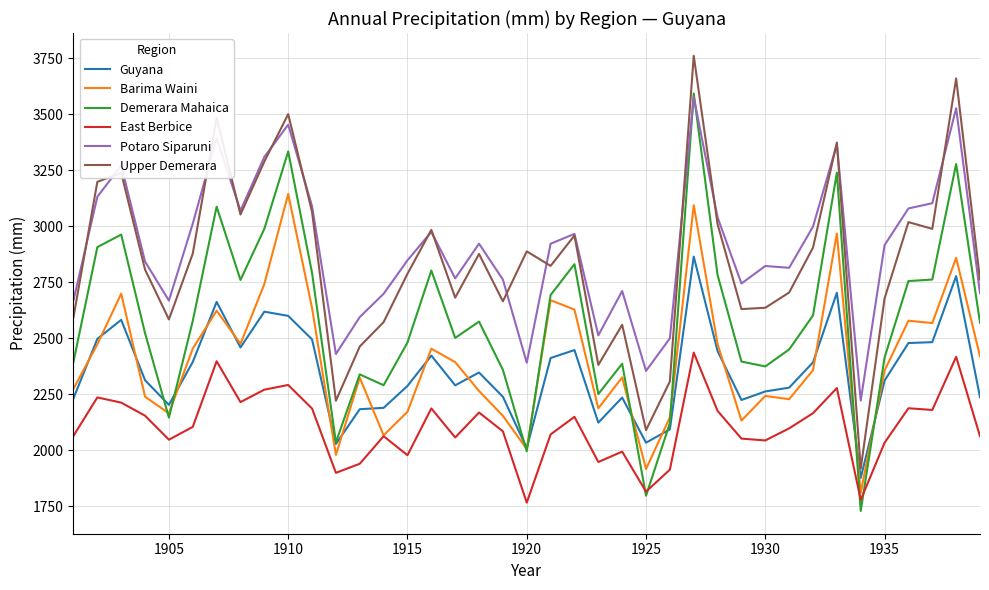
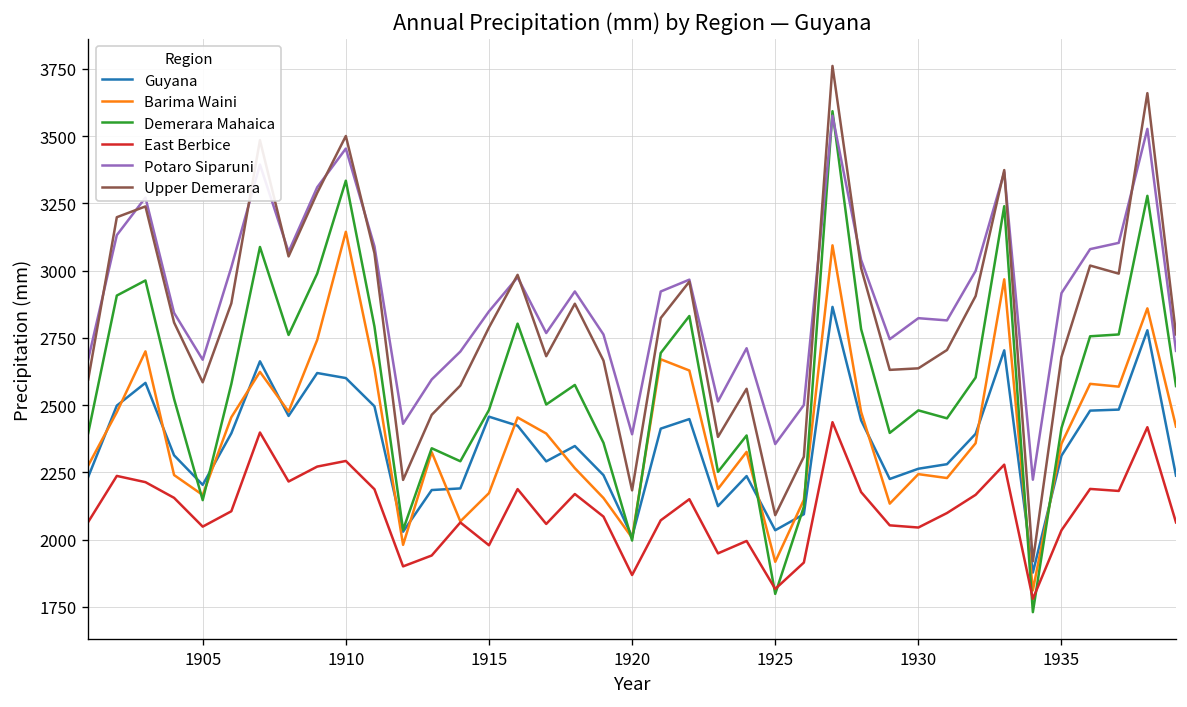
Guyana, 1915: 2290 -> 2460
East Berbice, 1920: 1770 -> 1870
Upper Demerara, 1920: 2890 -> 2180
Demerara Mahaica, 1930: 2370 -> 2480
